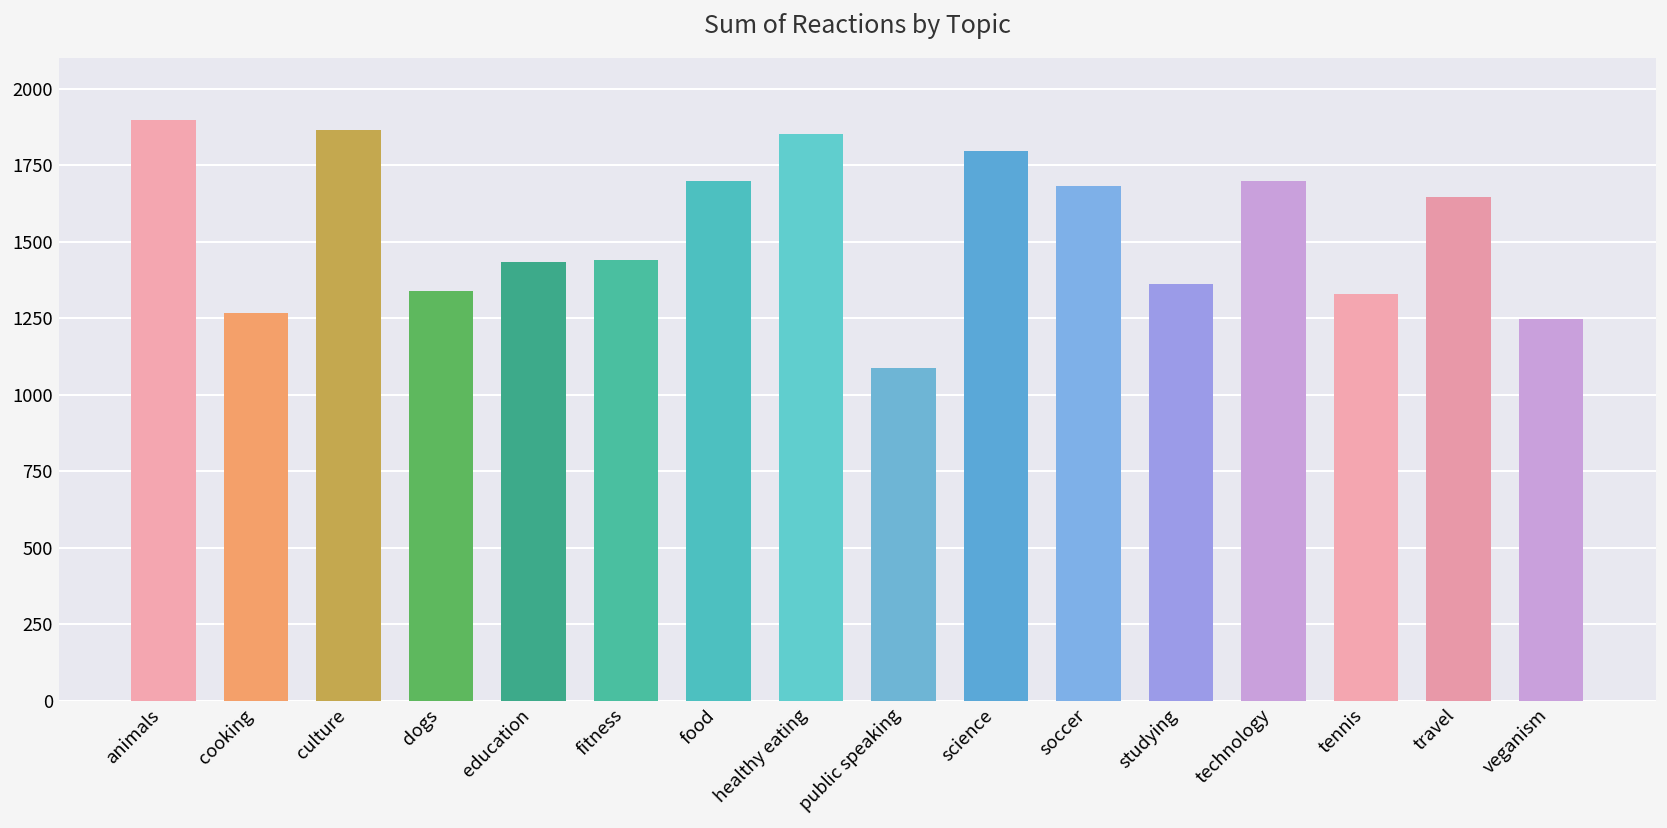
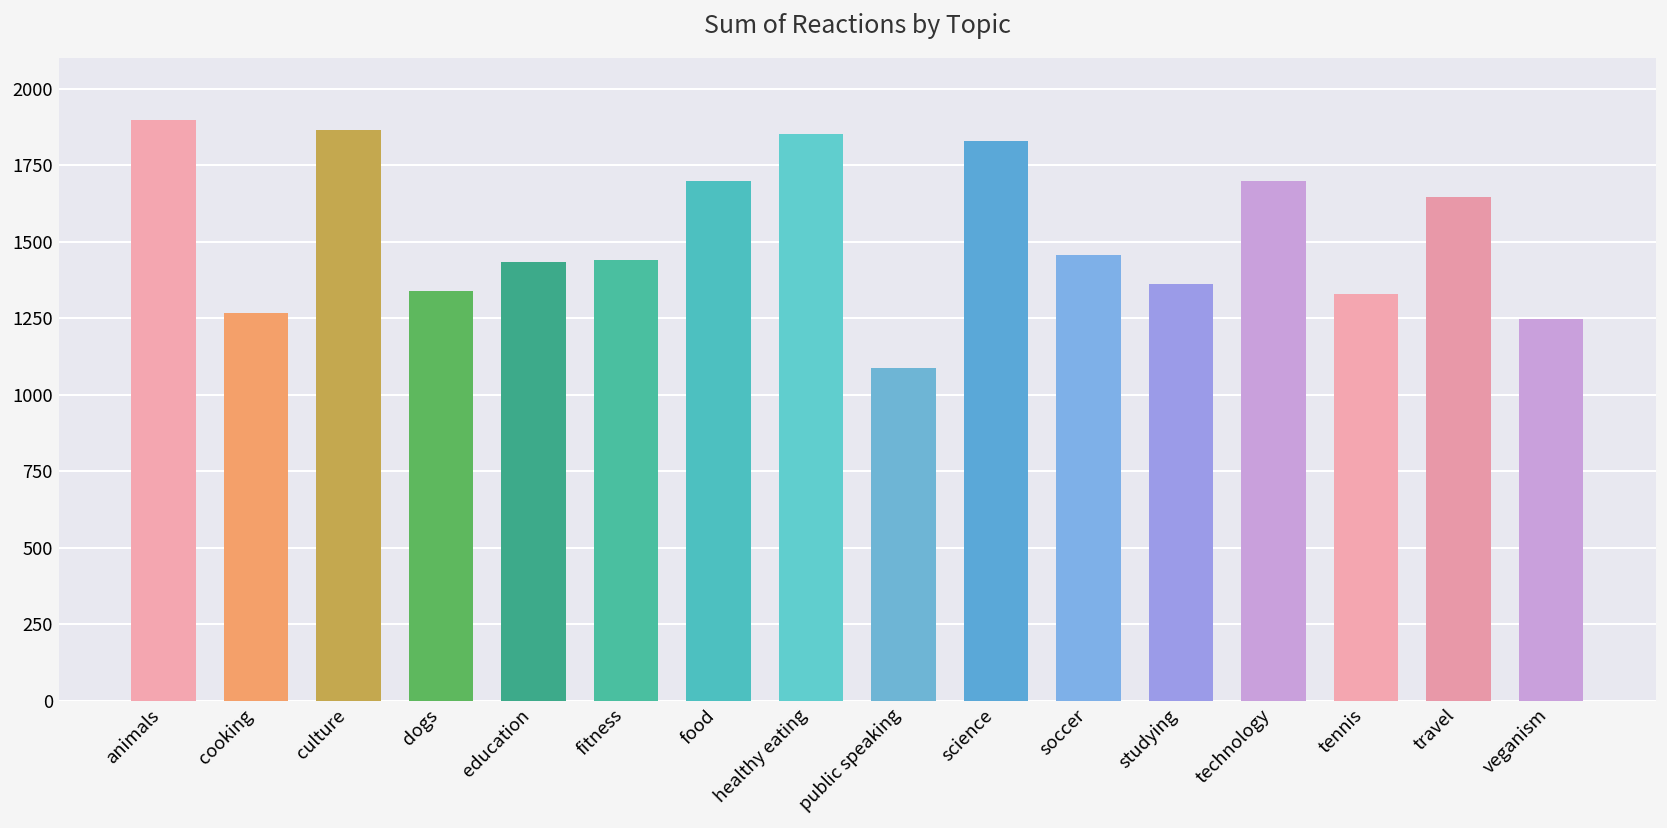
science: 1800 -> 1830
soccer: 1680 -> 1460
